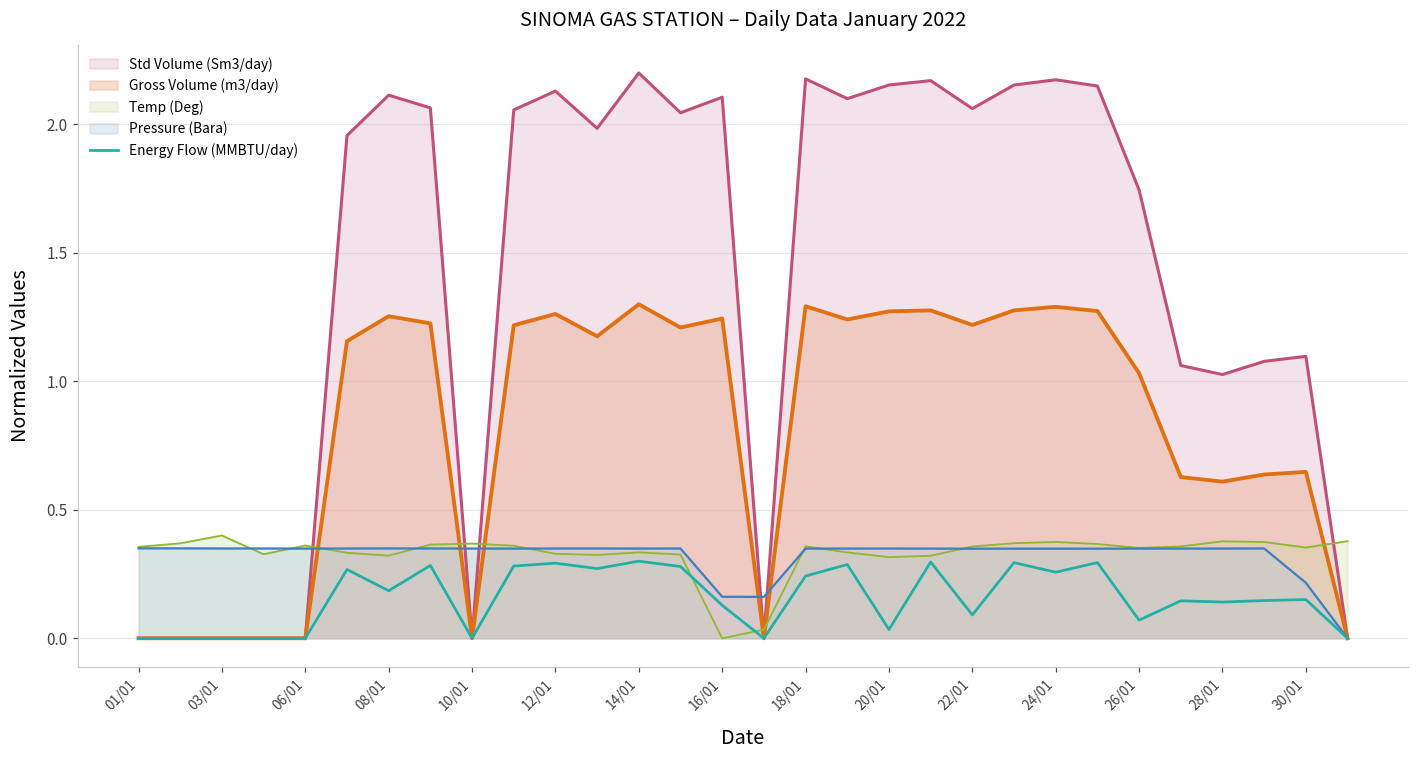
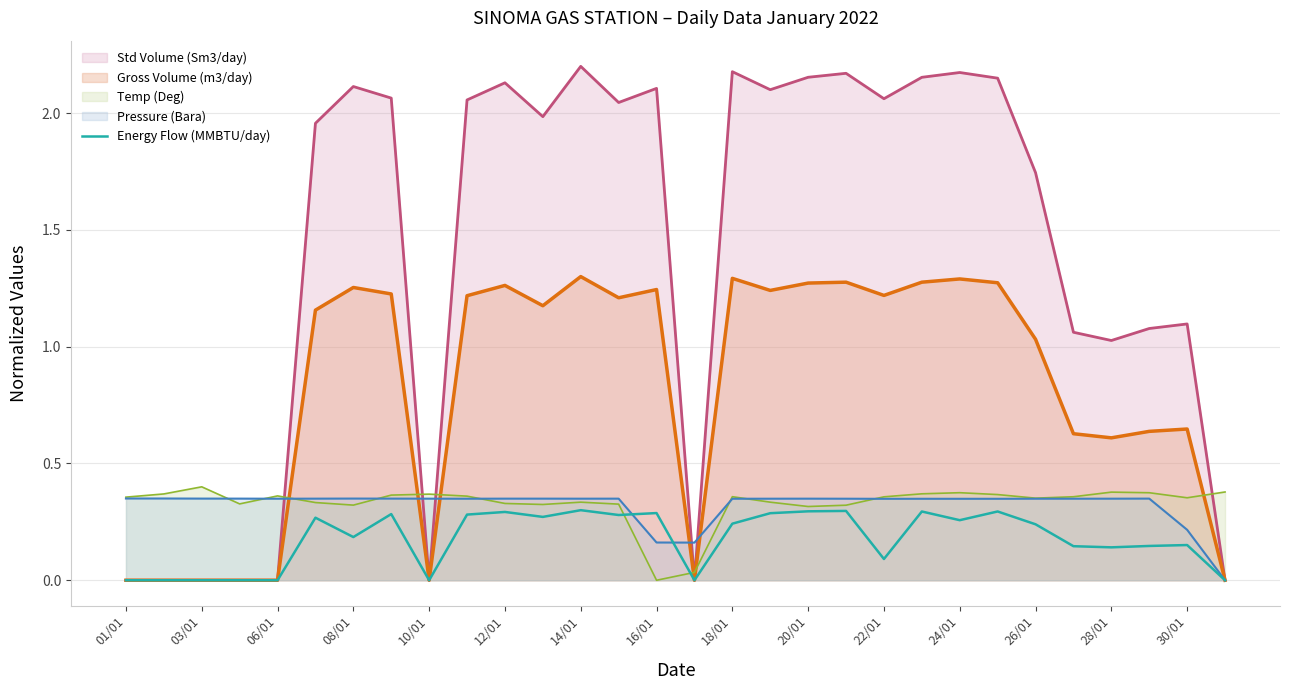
Energy Flow (MMBTU/day), 16/01: 0.13 -> 0.29
Energy Flow (MMBTU/day), 20/01: 0.03 -> 0.30
Energy Flow (MMBTU/day), 26/01: 0.07 -> 0.24
